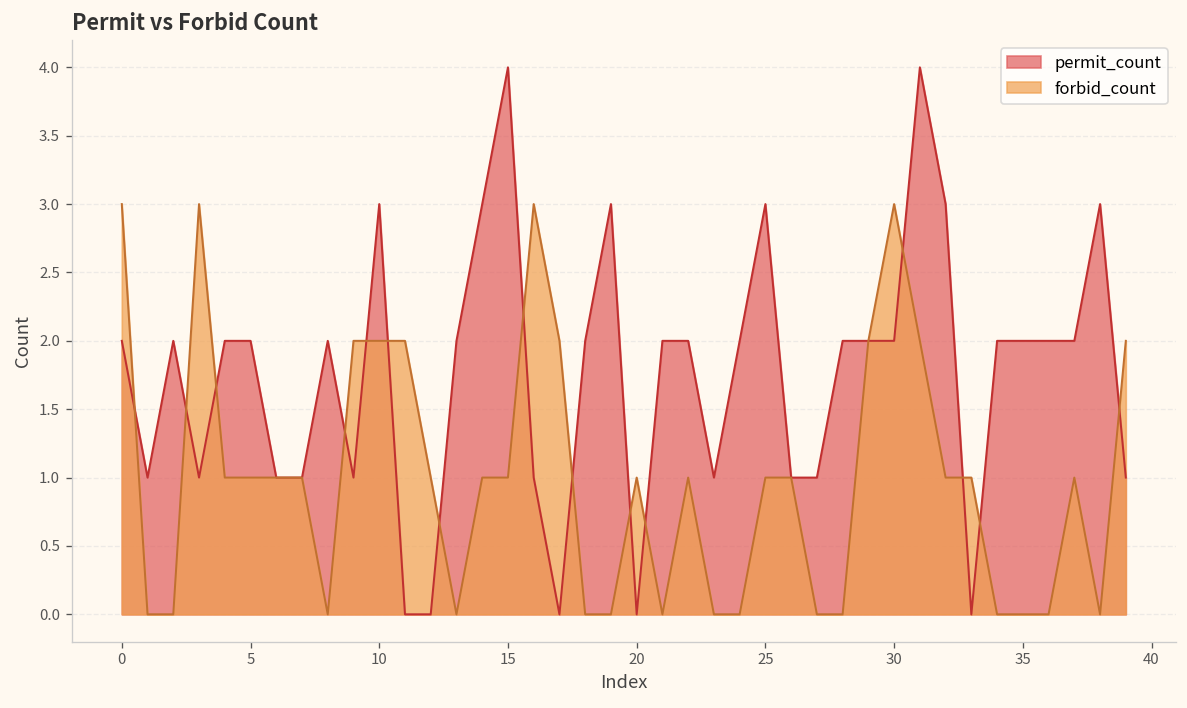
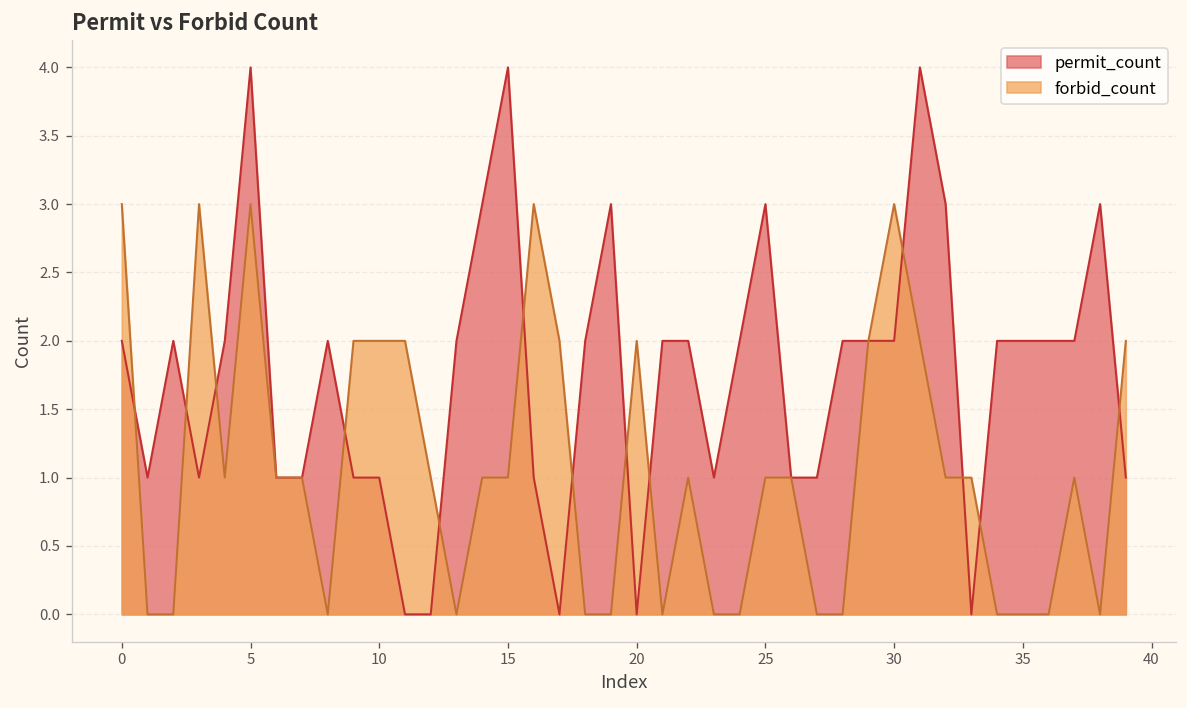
permit_count, 5: 2 -> 4
forbid_count, 5: 1 -> 3
permit_count, 10: 3 -> 1
forbid_count, 20: 1 -> 2
